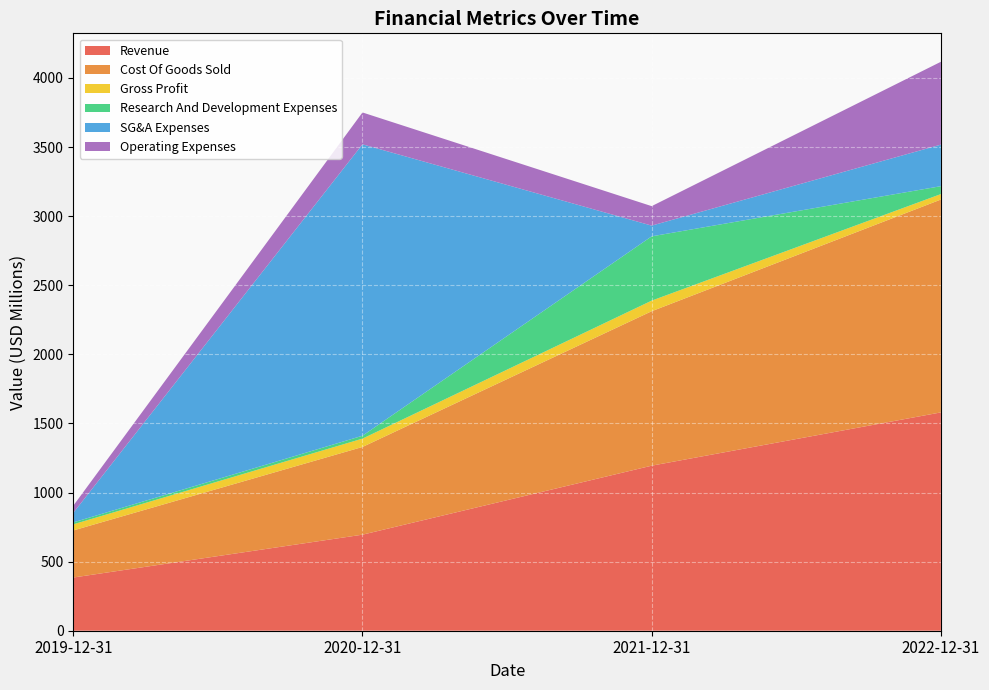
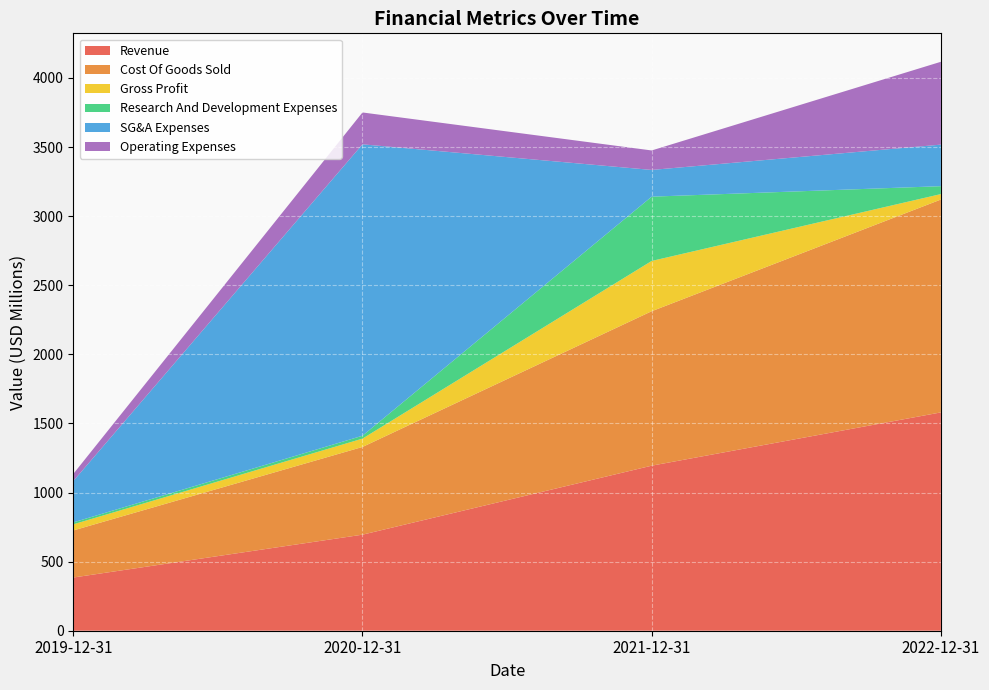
SG&A Expenses, 2019-12-31: 70 -> 300
Gross Profit, 2021-12-31: 80 -> 360
SG&A Expenses, 2021-12-31: 80 -> 190
